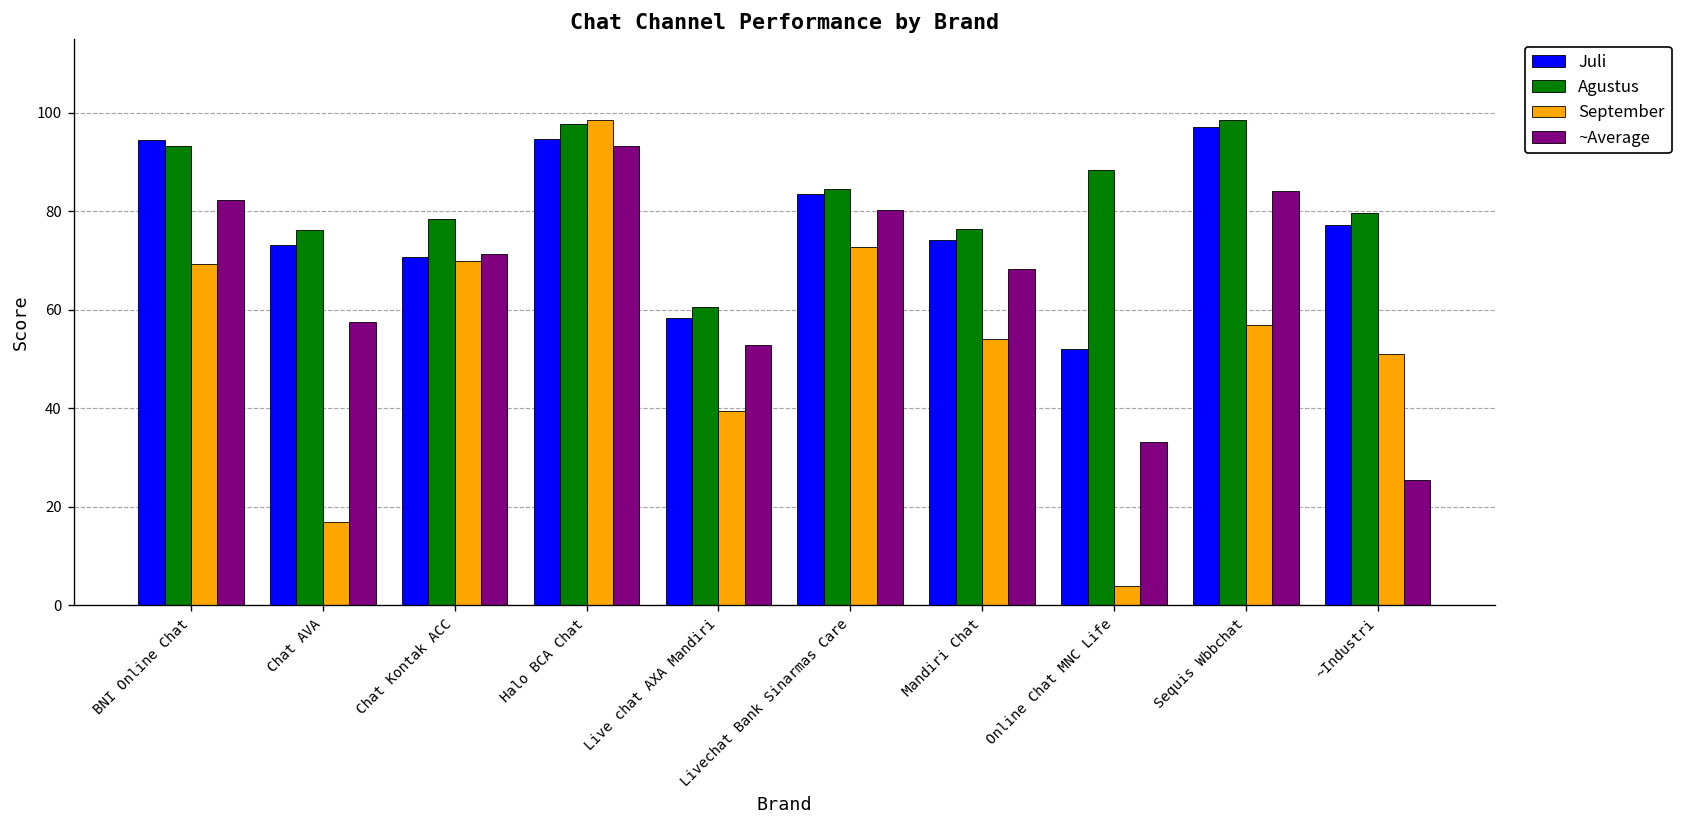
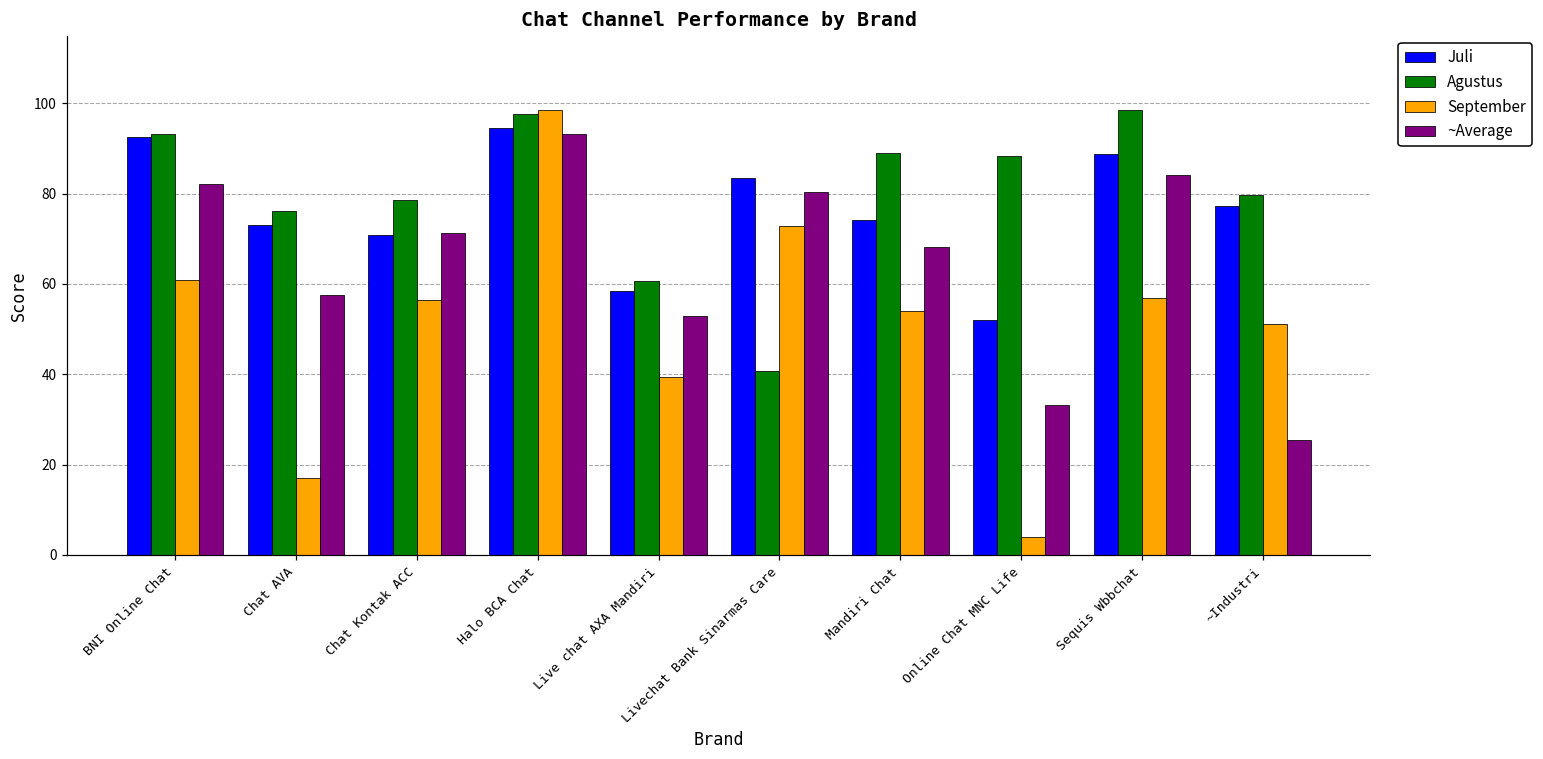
Juli, BNI Online Chat: 95 -> 93
September, BNI Online Chat: 69 -> 61
September, Chat Kontak ACC: 70 -> 56
Agustus, Livechat Bank Sinarmas Care: 85 -> 41
Agustus, Mandiri Chat: 76 -> 89
Juli, Sequis Wbbchat: 97 -> 89
